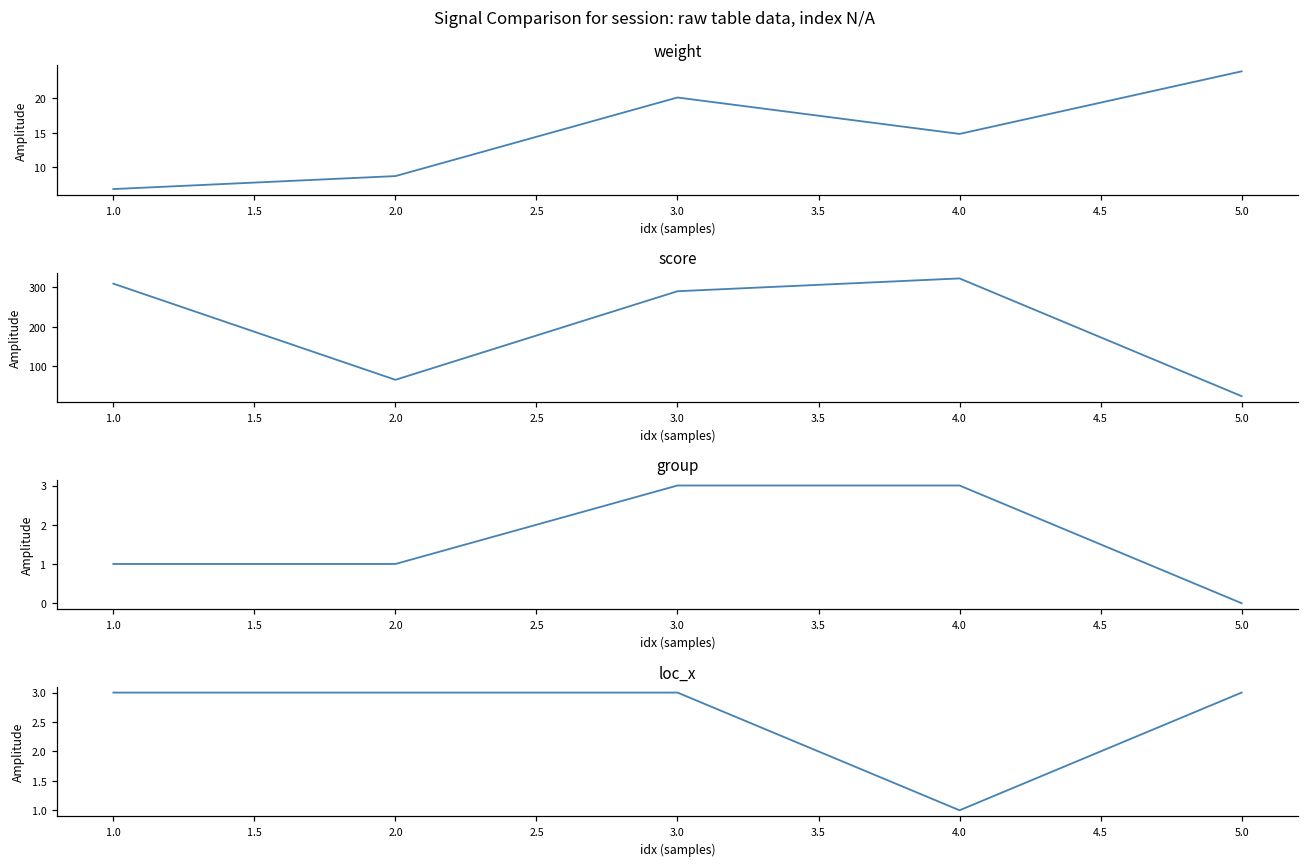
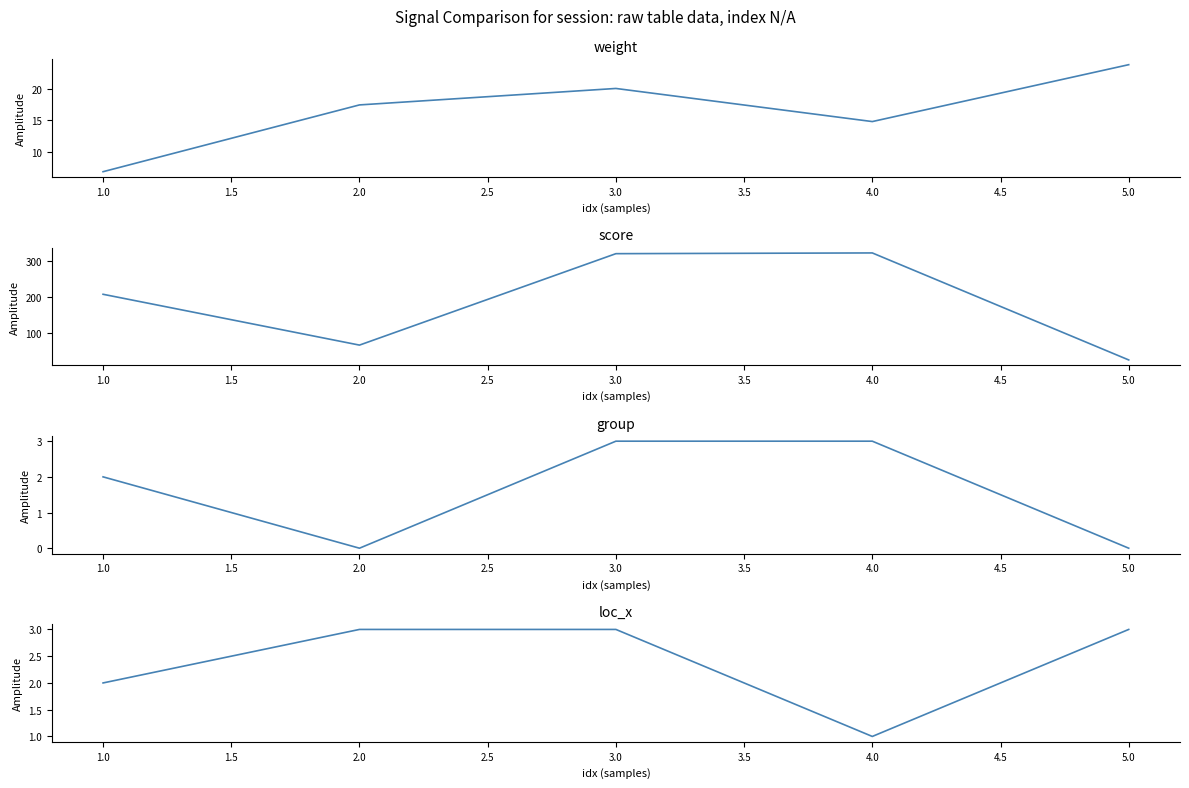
weight, 2.0: 9 -> 17
score, 1.0: 310 -> 210
score, 3.0: 290 -> 320
group, 1.0: 1 -> 2
group, 2.0: 1 -> 0
loc_x, 1.0: 3 -> 2
